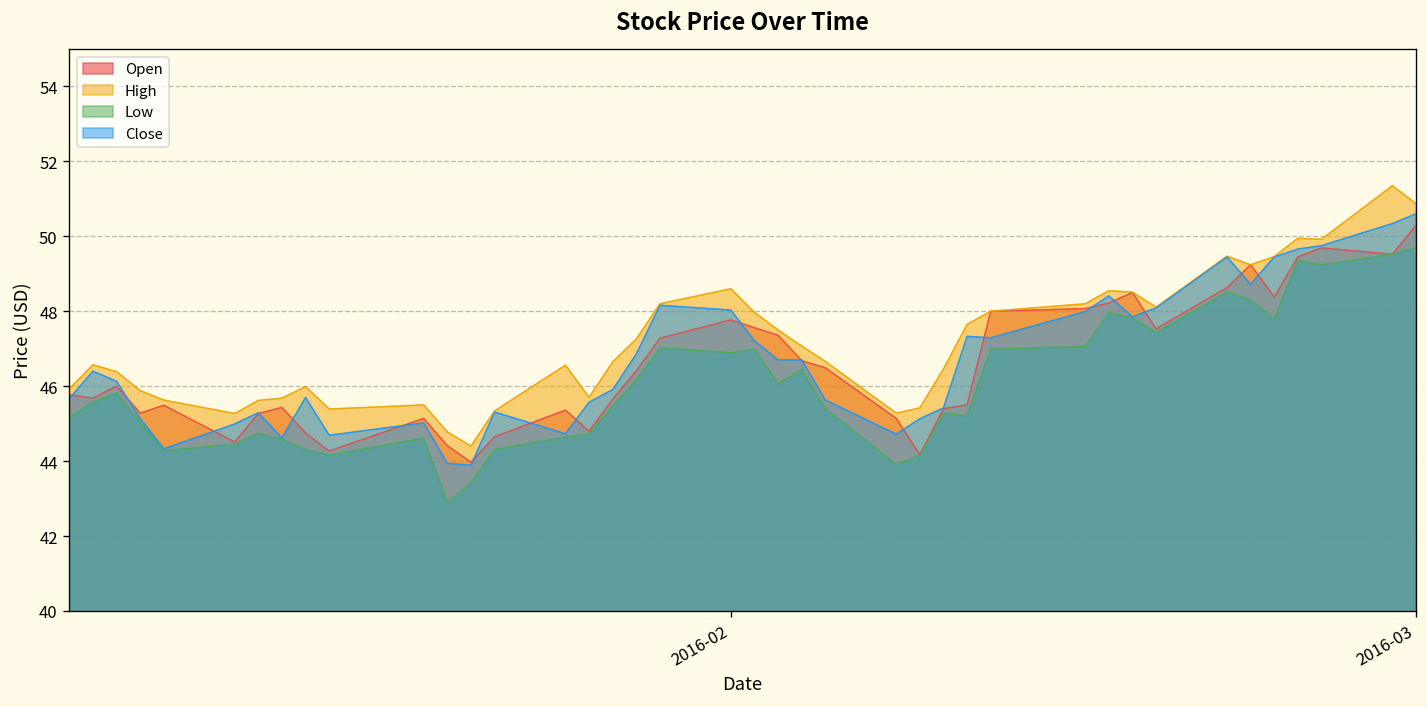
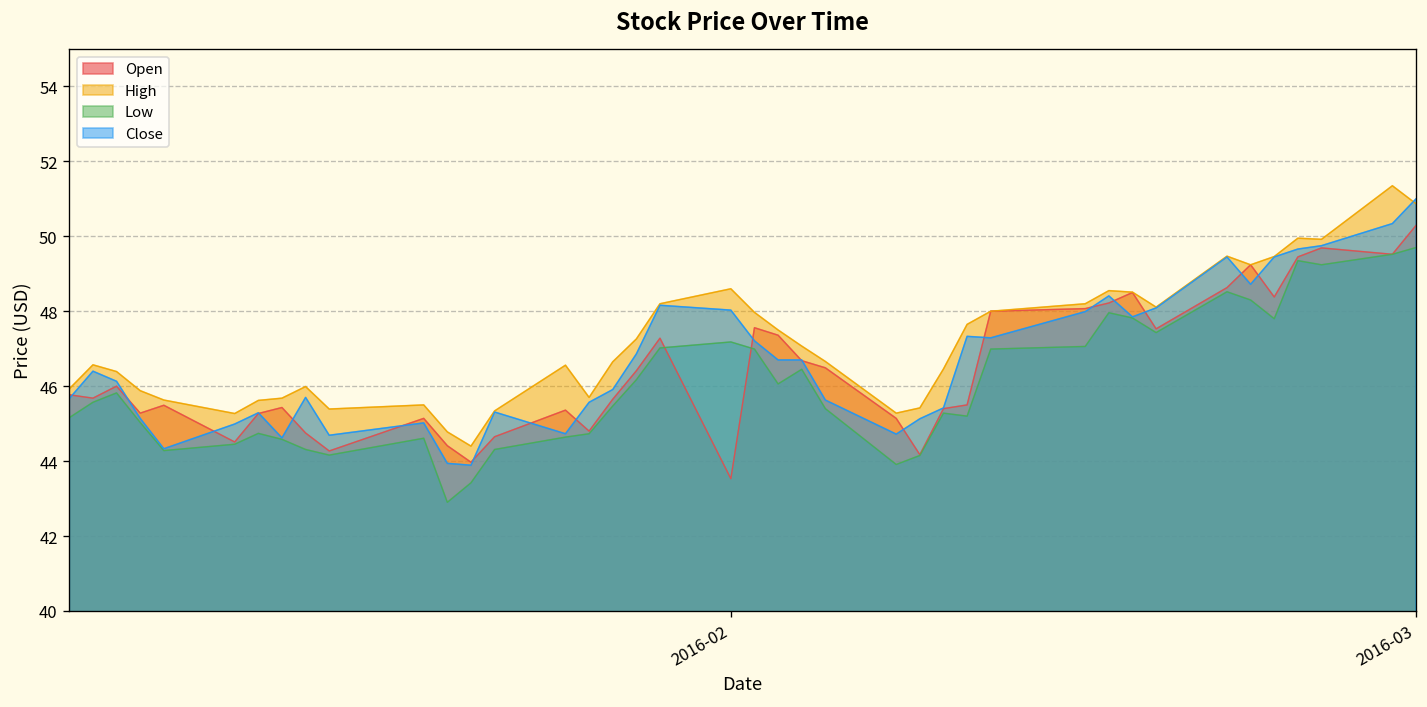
Open, 2016-02: 47.8 -> 43.5
Low, 2016-02: 46.9 -> 47.2
Close, 2016-03: 50.6 -> 51.0
